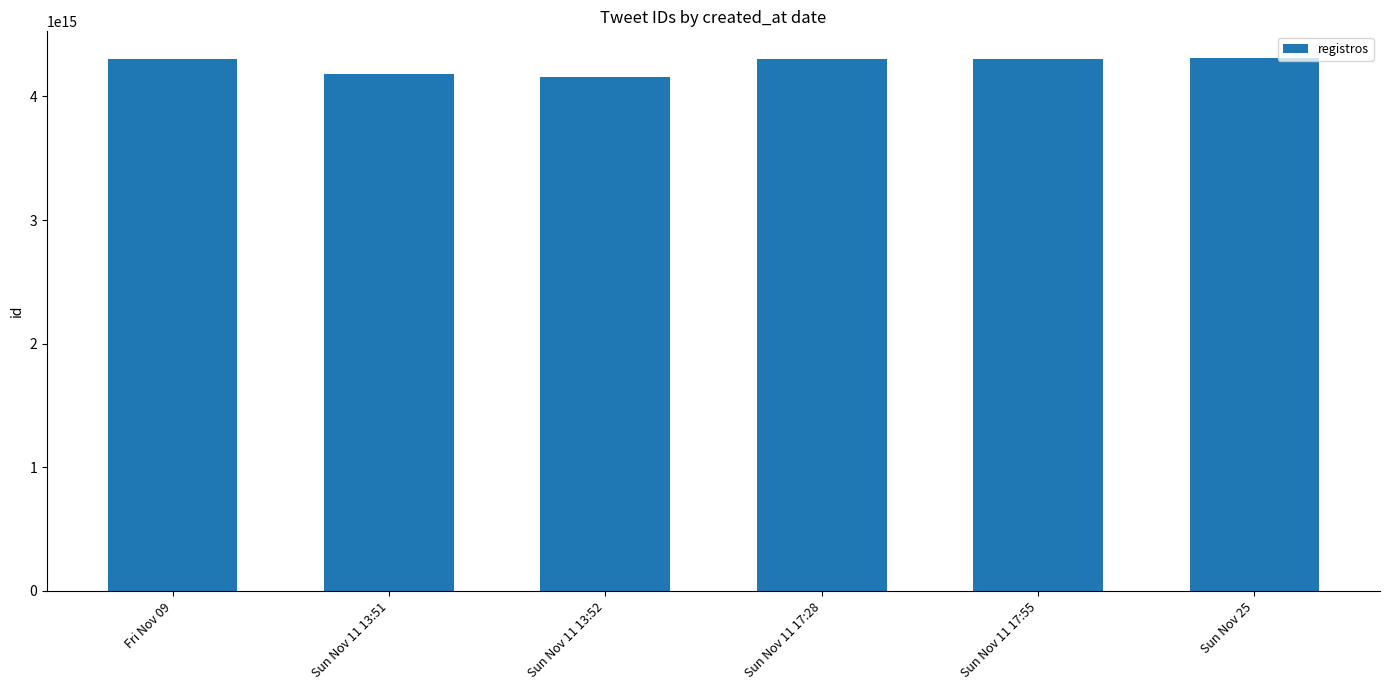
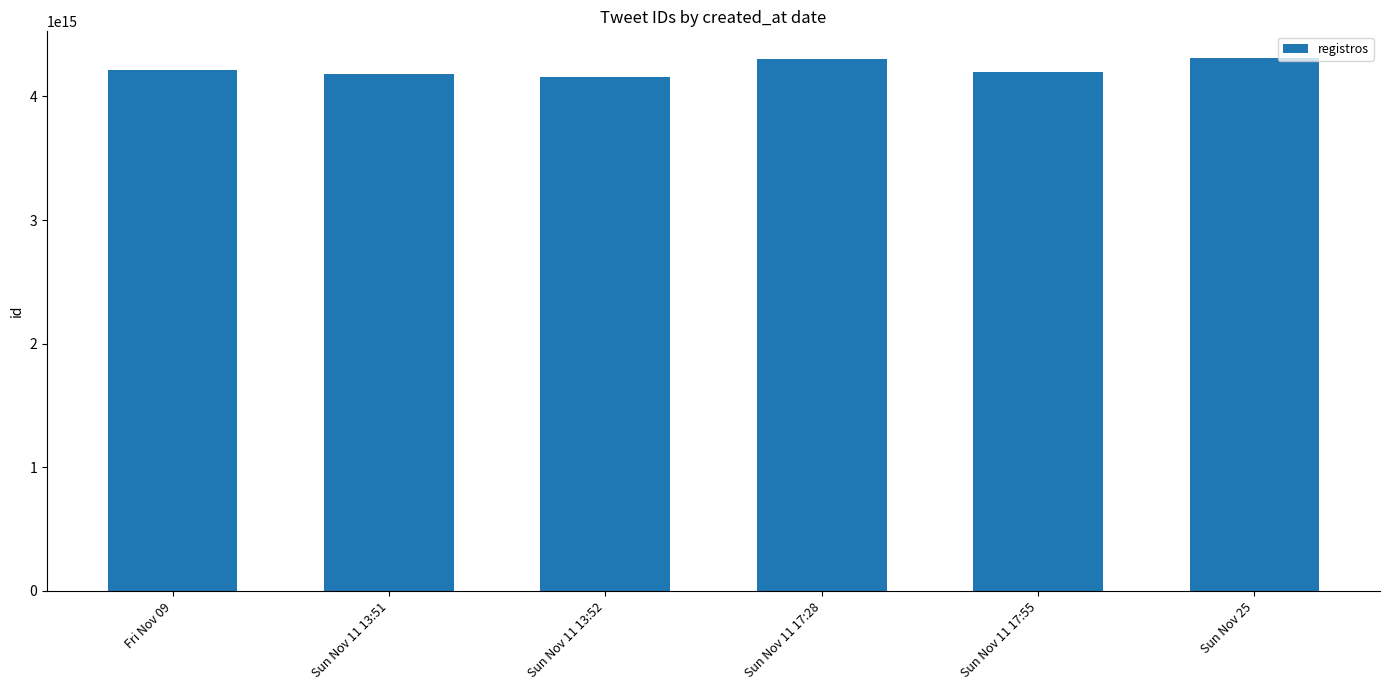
Fri Nov 09: 4300000000000000 -> 4210000000000000
Sun Nov 11 17:55: 4310000000000000 -> 4200000000000000
